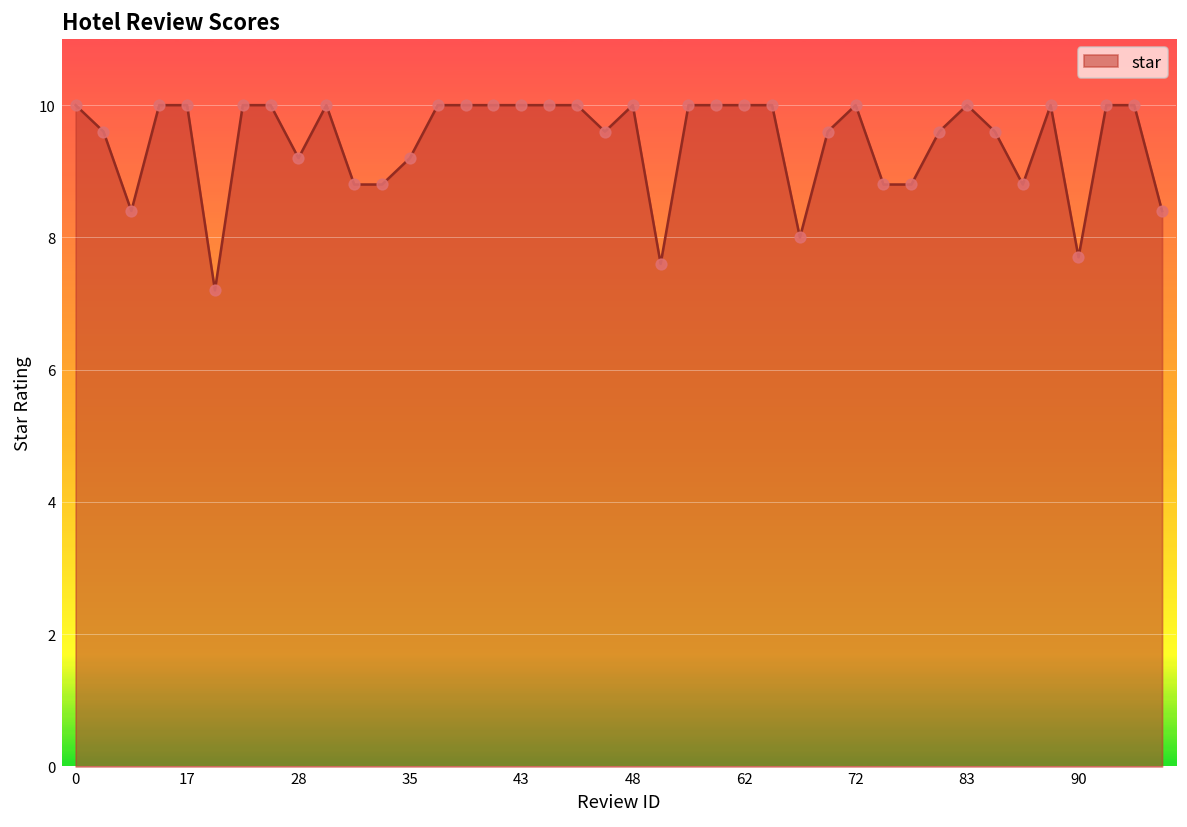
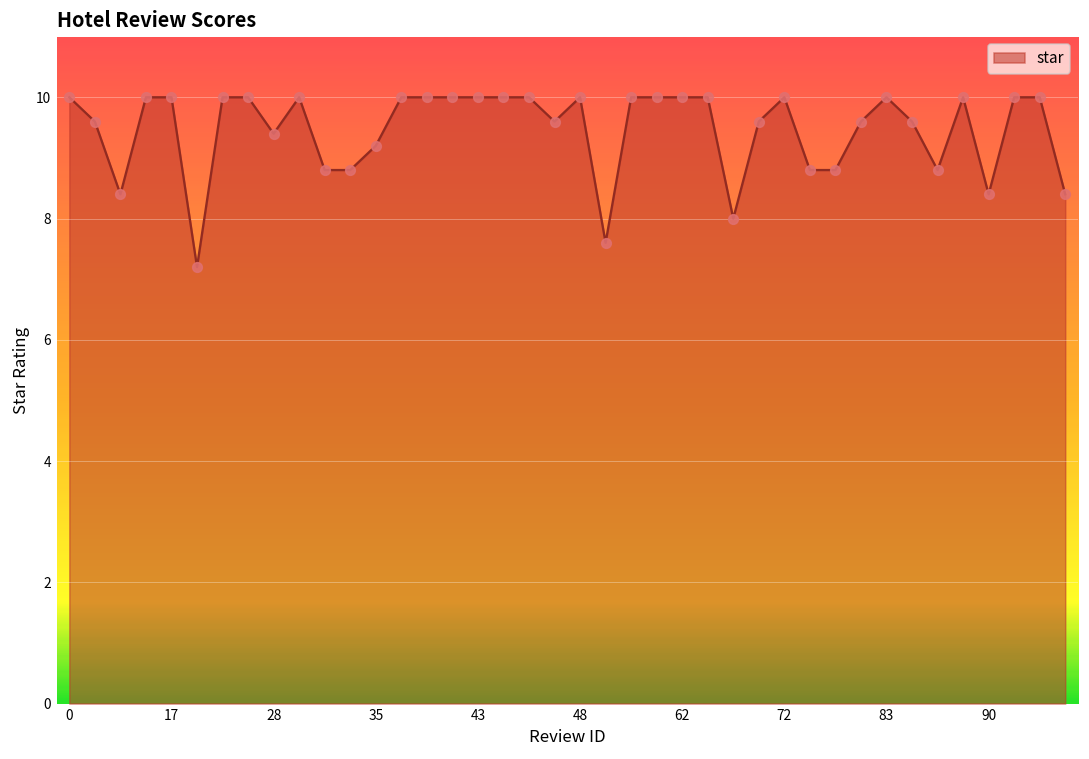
28: 9.2 -> 9.4
90: 7.7 -> 8.4
